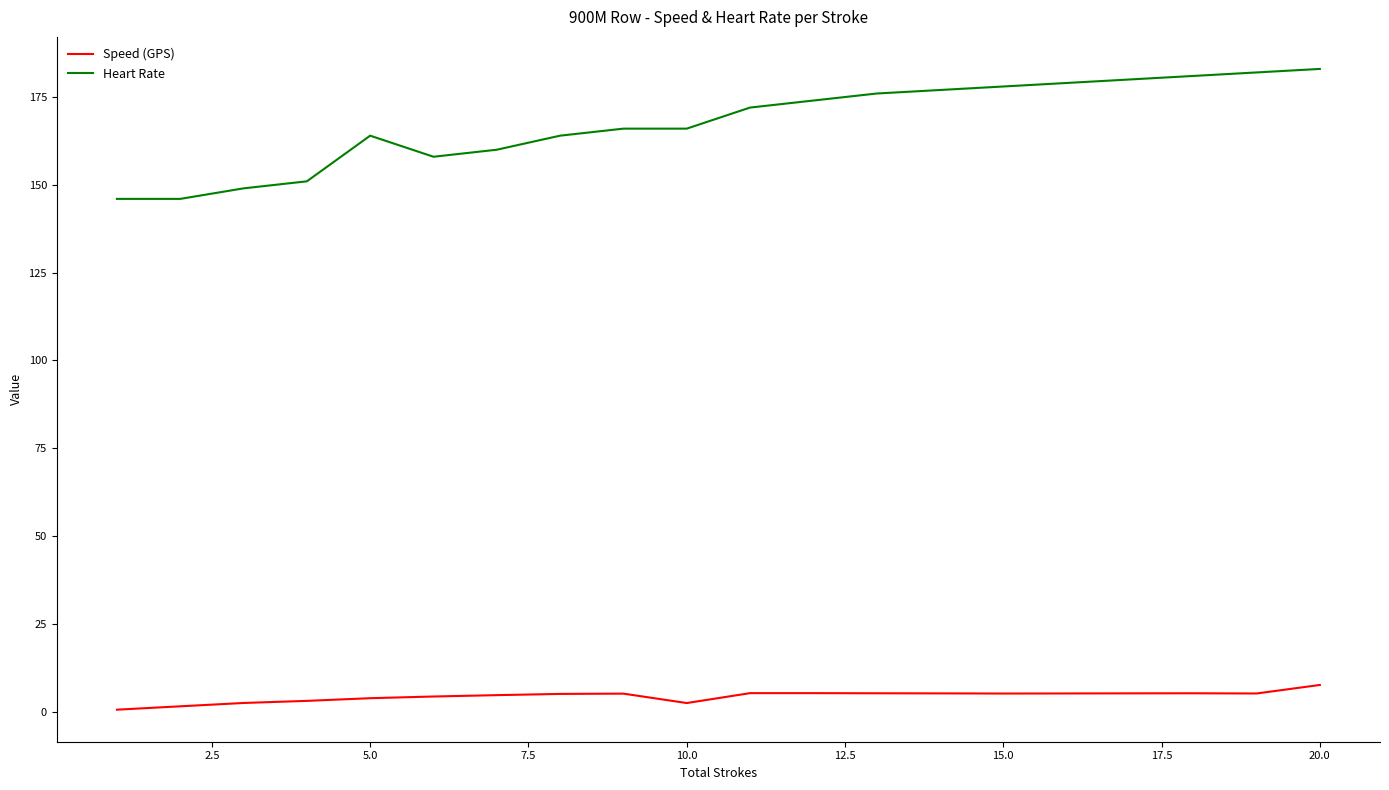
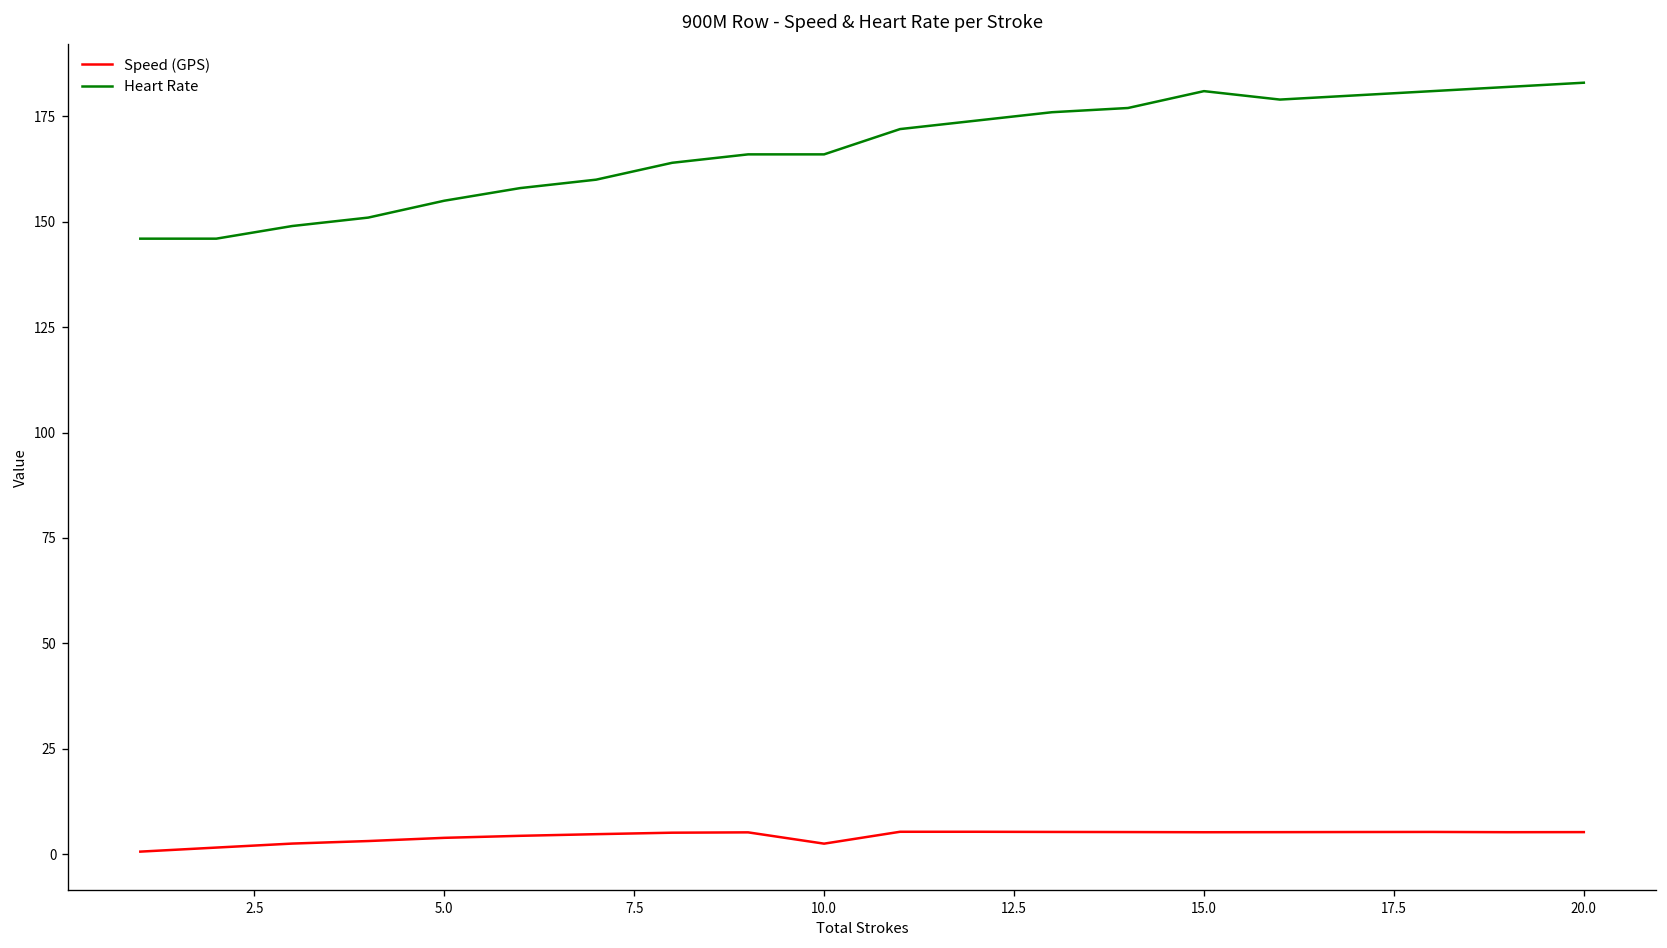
Heart Rate, 5.0: 164 -> 155
Heart Rate, 15.0: 178 -> 181
Speed (GPS), 20.0: 8 -> 5
